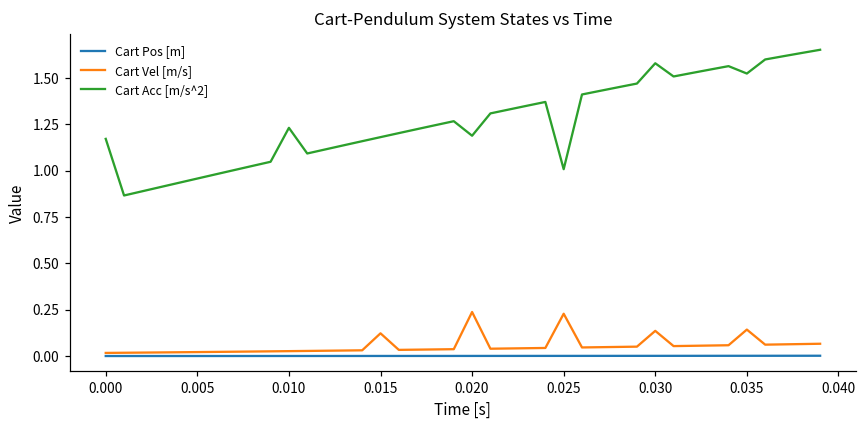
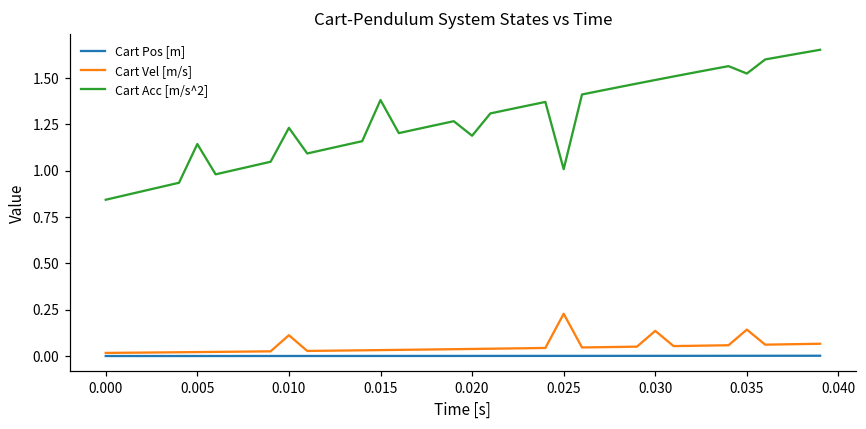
Cart Acc [m/s^2], 0.000: 1.17 -> 0.84
Cart Acc [m/s^2], 0.005: 0.96 -> 1.14
Cart Vel [m/s], 0.010: 0.03 -> 0.11
Cart Vel [m/s], 0.015: 0.12 -> 0.03
Cart Acc [m/s^2], 0.015: 1.18 -> 1.38
Cart Vel [m/s], 0.020: 0.24 -> 0.04
Cart Acc [m/s^2], 0.030: 1.58 -> 1.49
